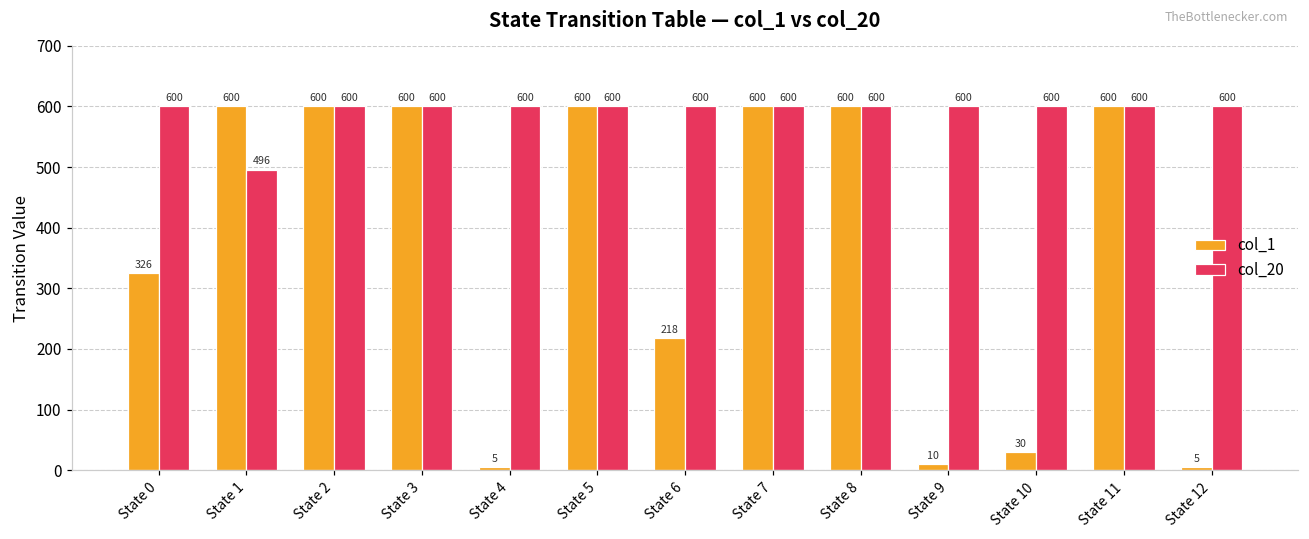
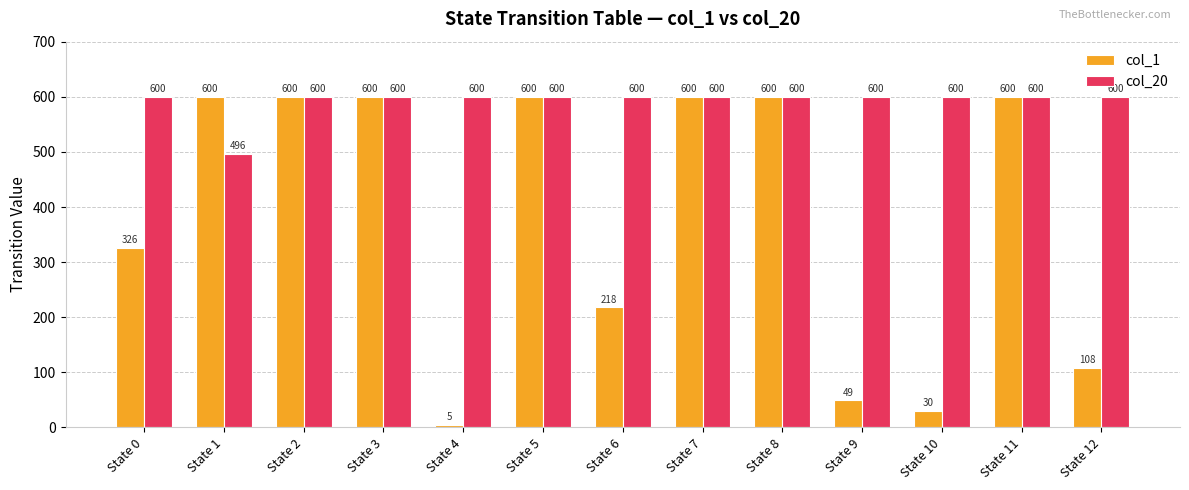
col_1, State 9: 10 -> 49
col_1, State 12: 5 -> 108
